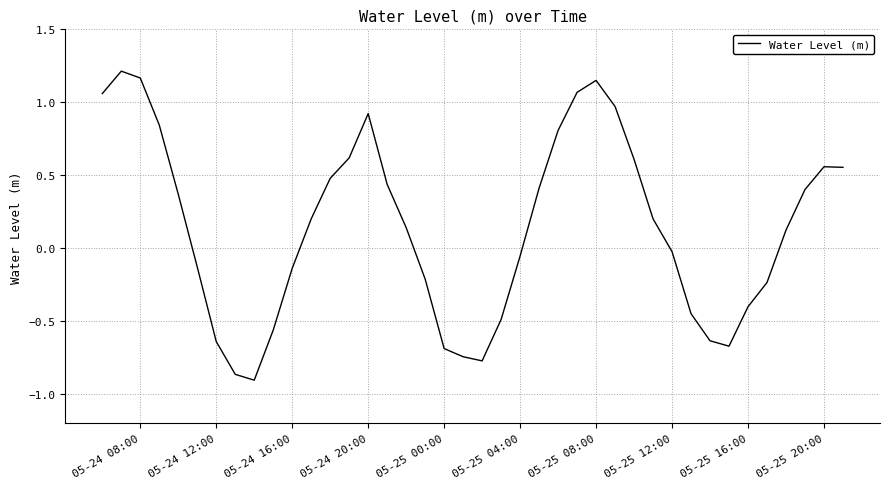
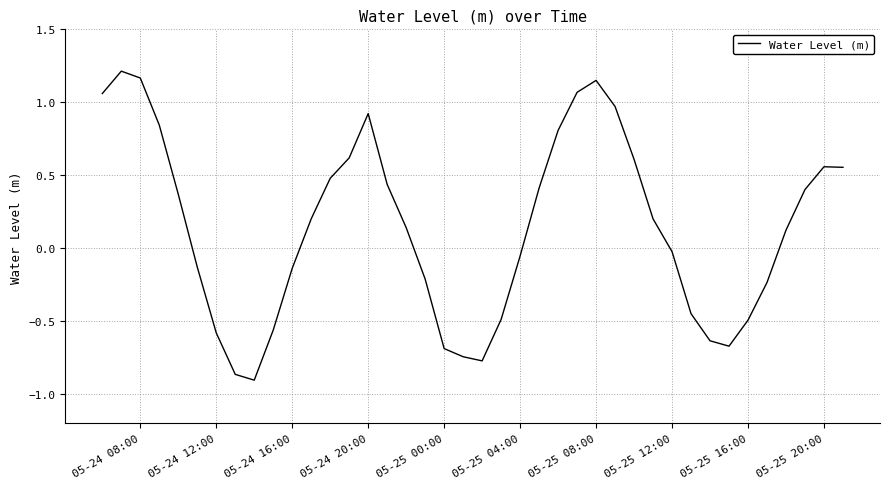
05-24 12:00: -0.64 -> -0.58
05-25 16:00: -0.40 -> -0.49
